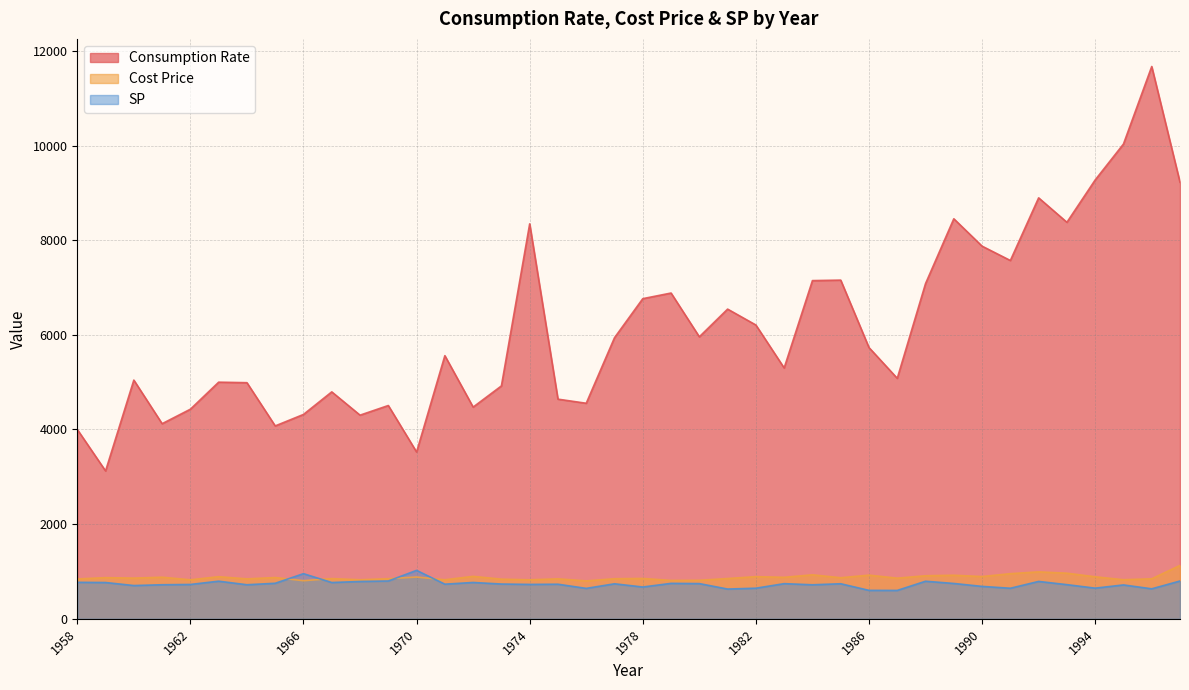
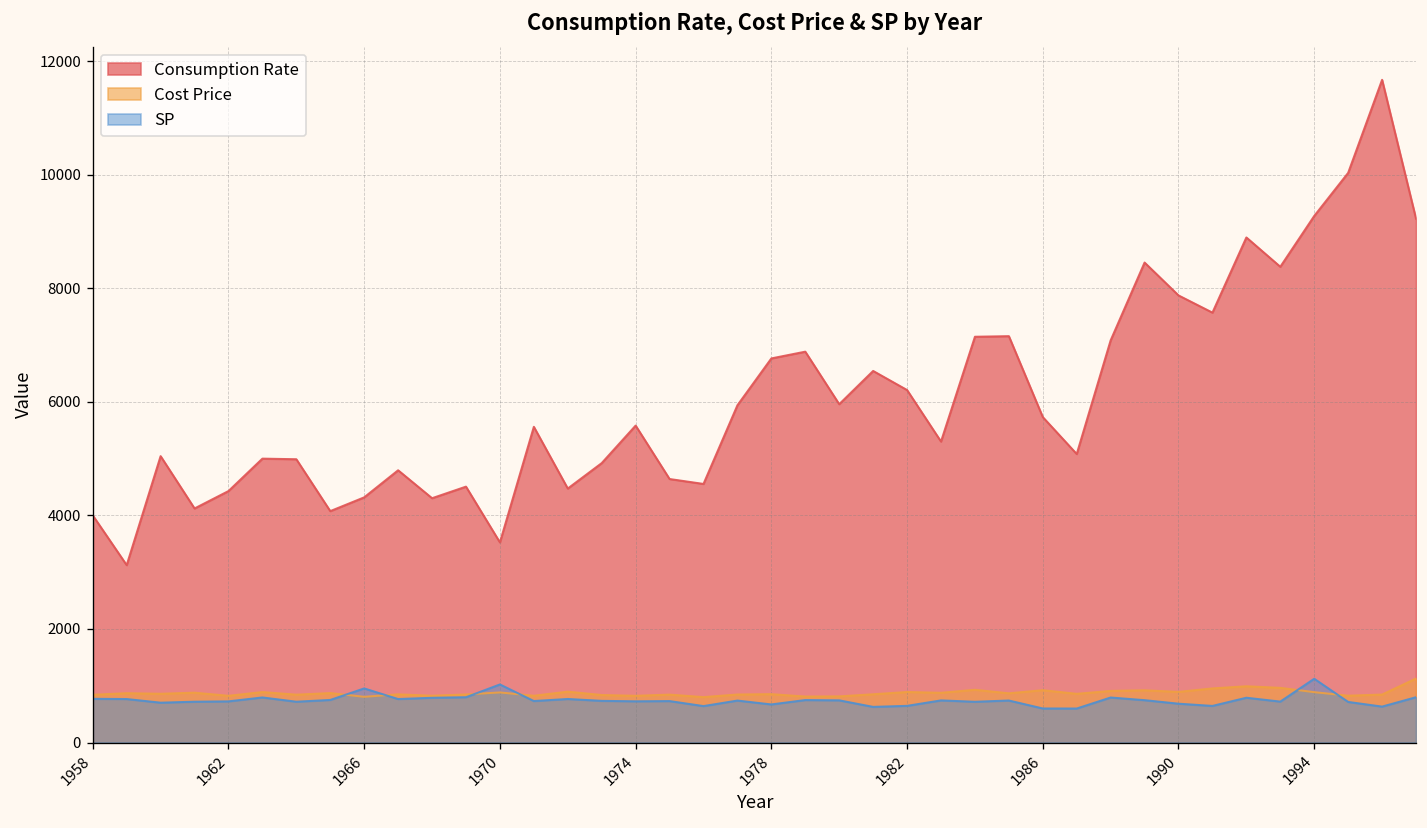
Consumption Rate, 1974: 8300 -> 5600
SP, 1994: 600 -> 1100
